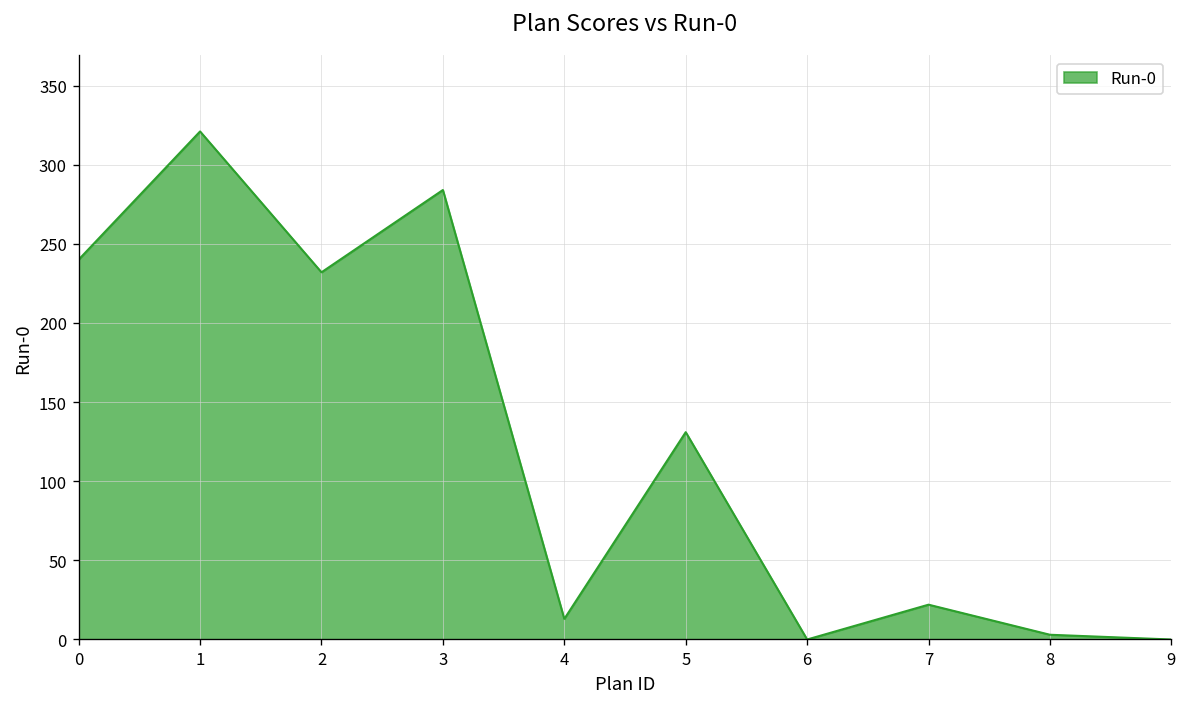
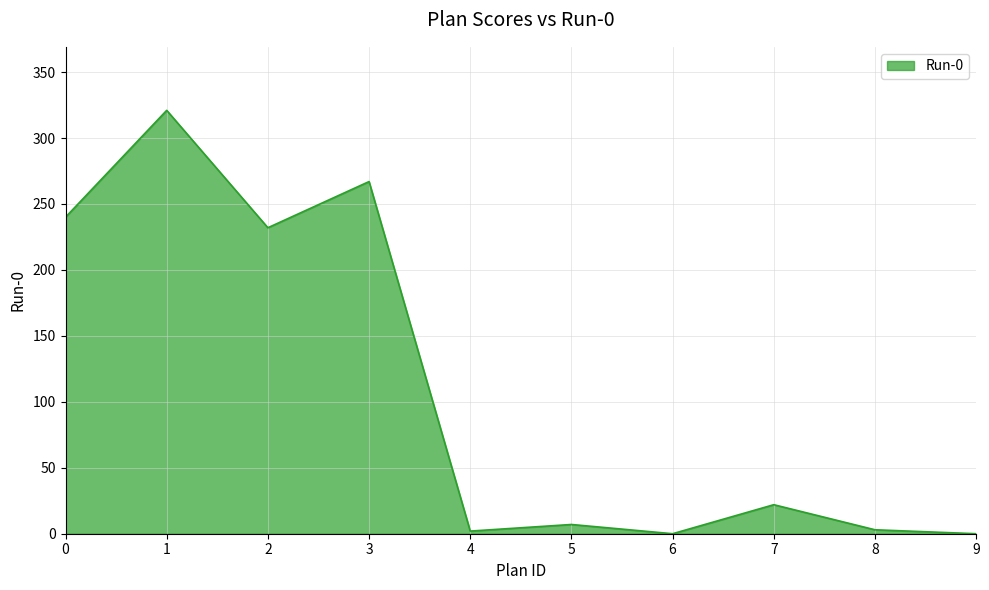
3: 284 -> 267
4: 13 -> 2
5: 131 -> 7
